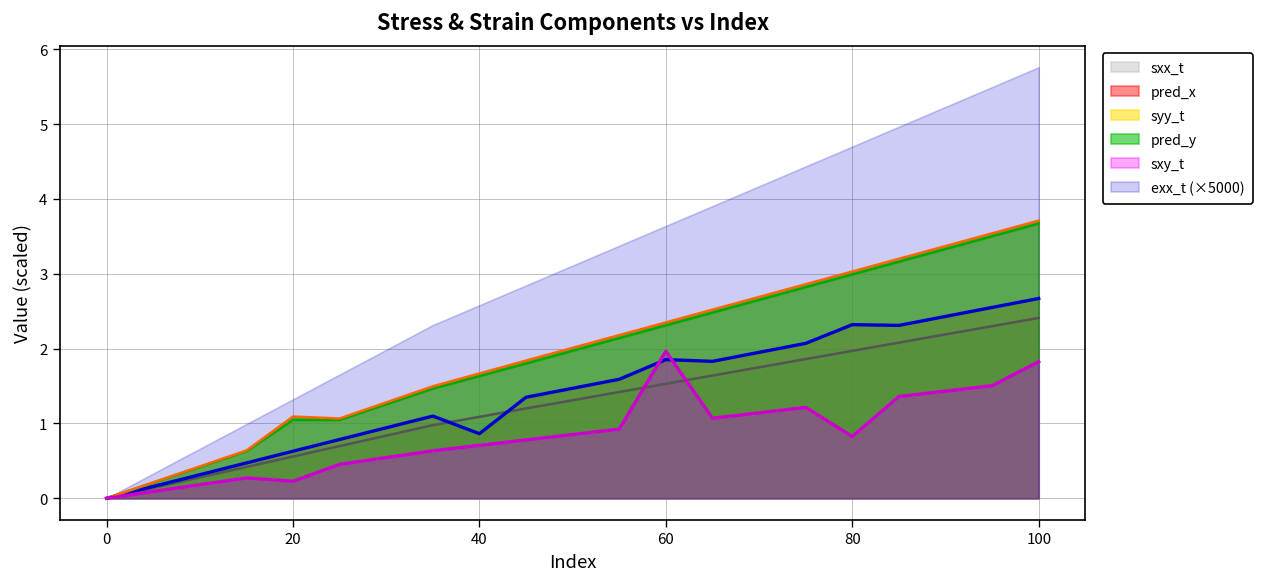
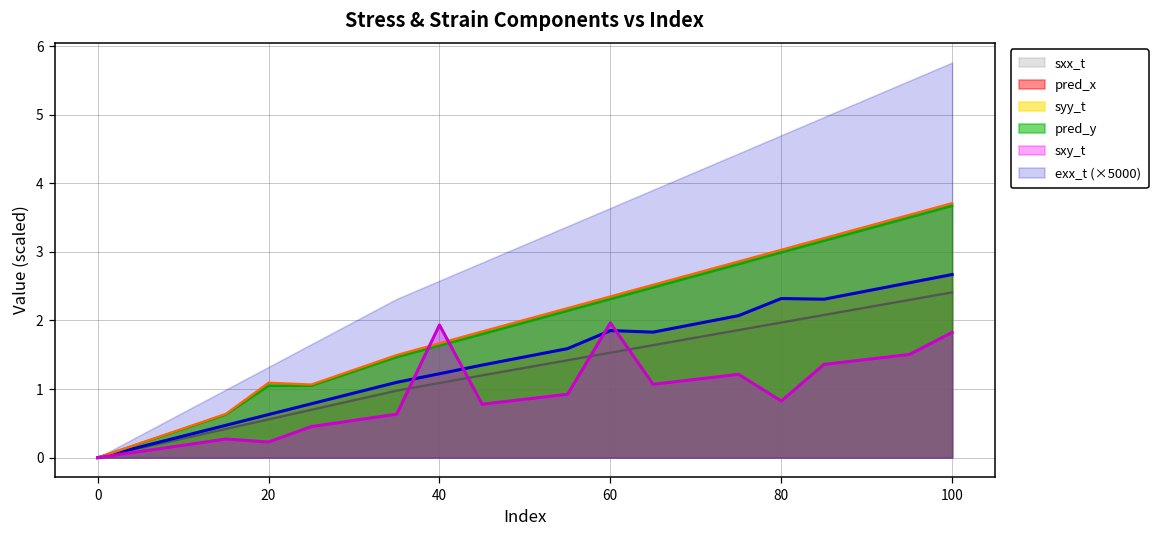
pred_x, 40: 0.9 -> 1.2
sxy_t, 40: 0.7 -> 1.9
